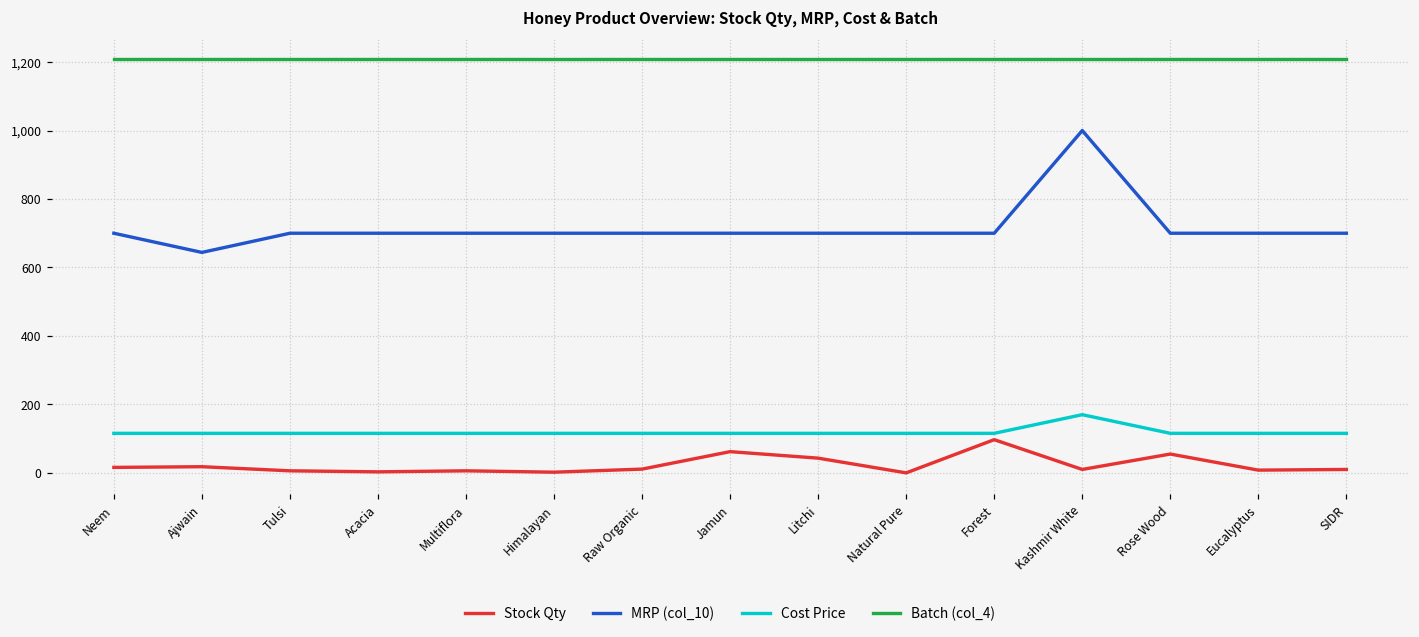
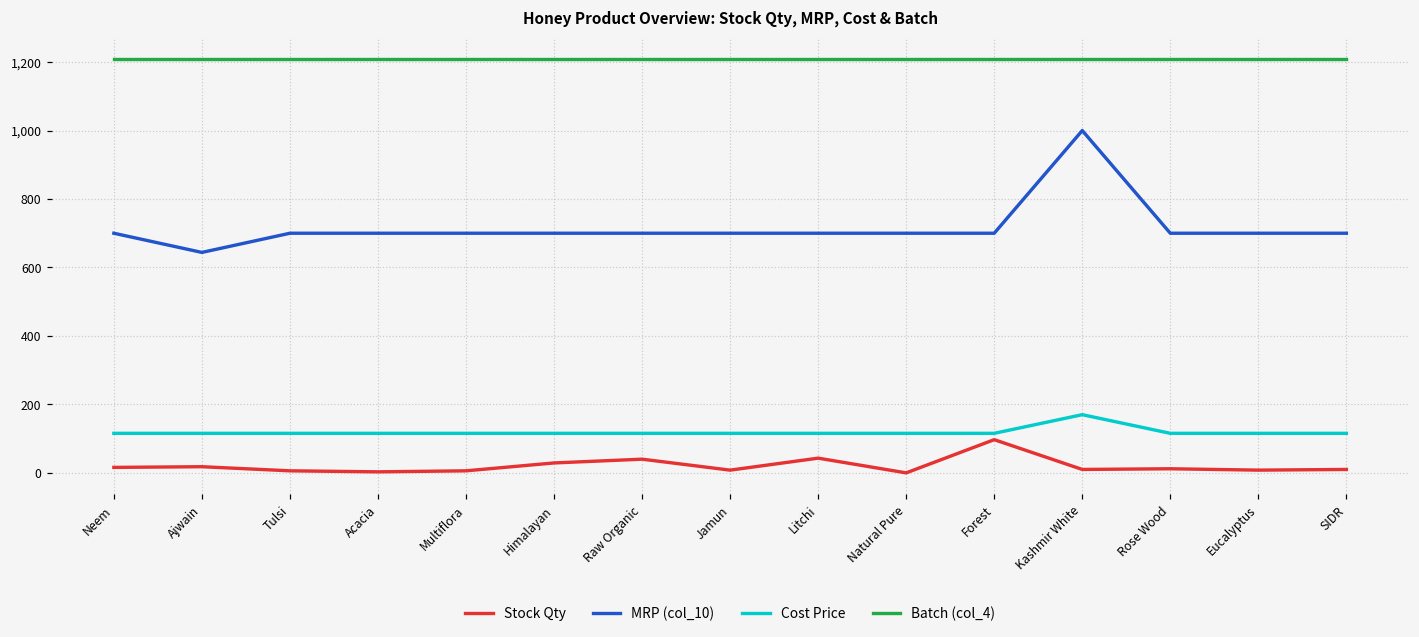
Stock Qty, Himalayan: 0 -> 30
Stock Qty, Raw Organic: 10 -> 40
Stock Qty, Jamun: 60 -> 10
Stock Qty, Rose Wood: 60 -> 10
